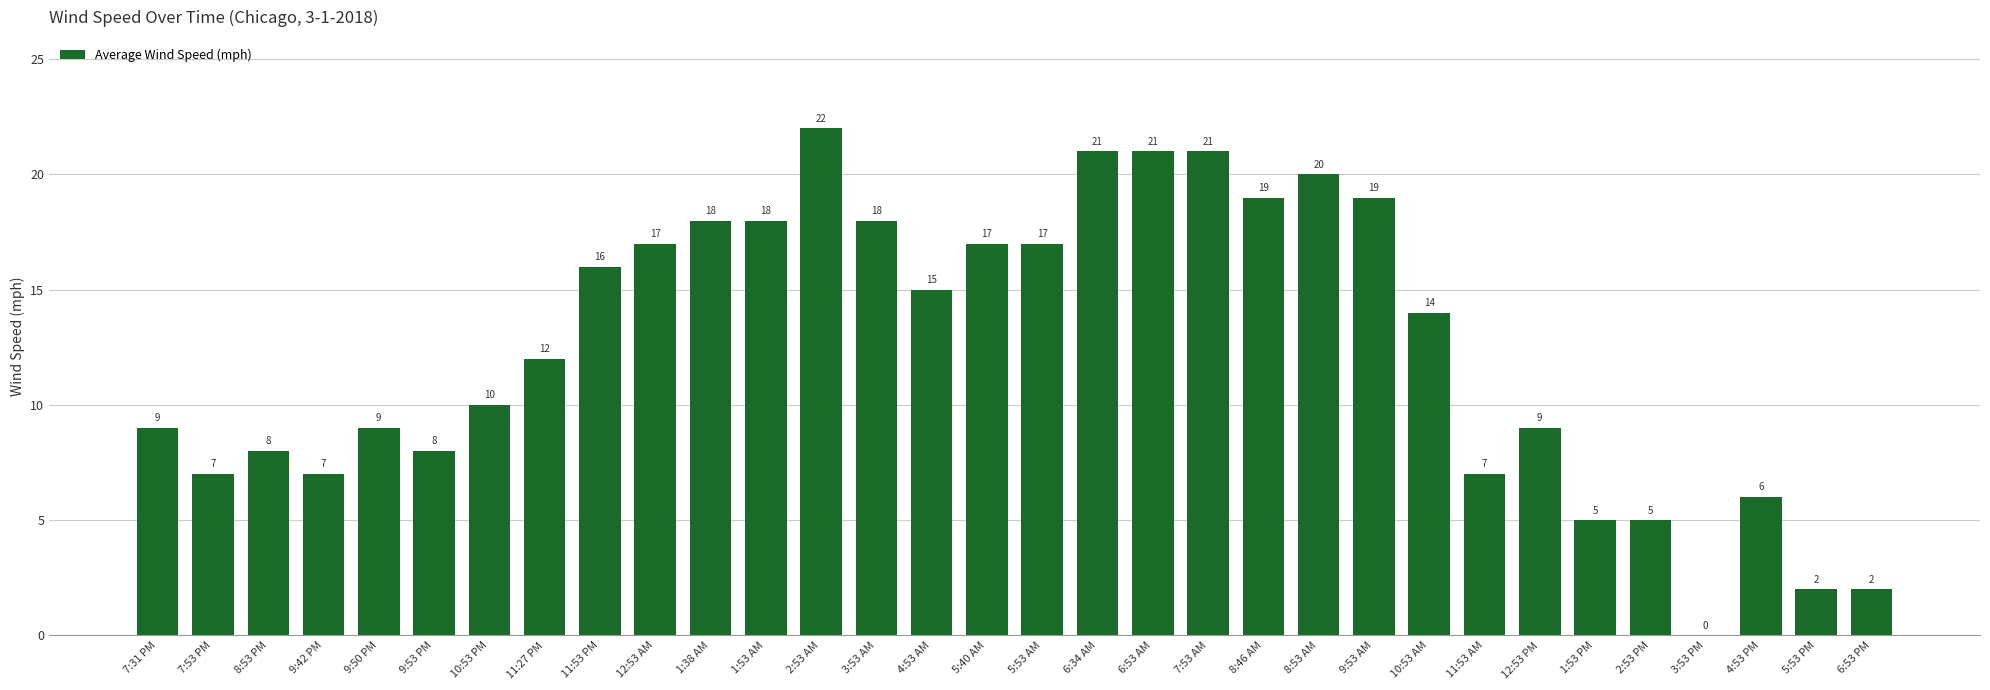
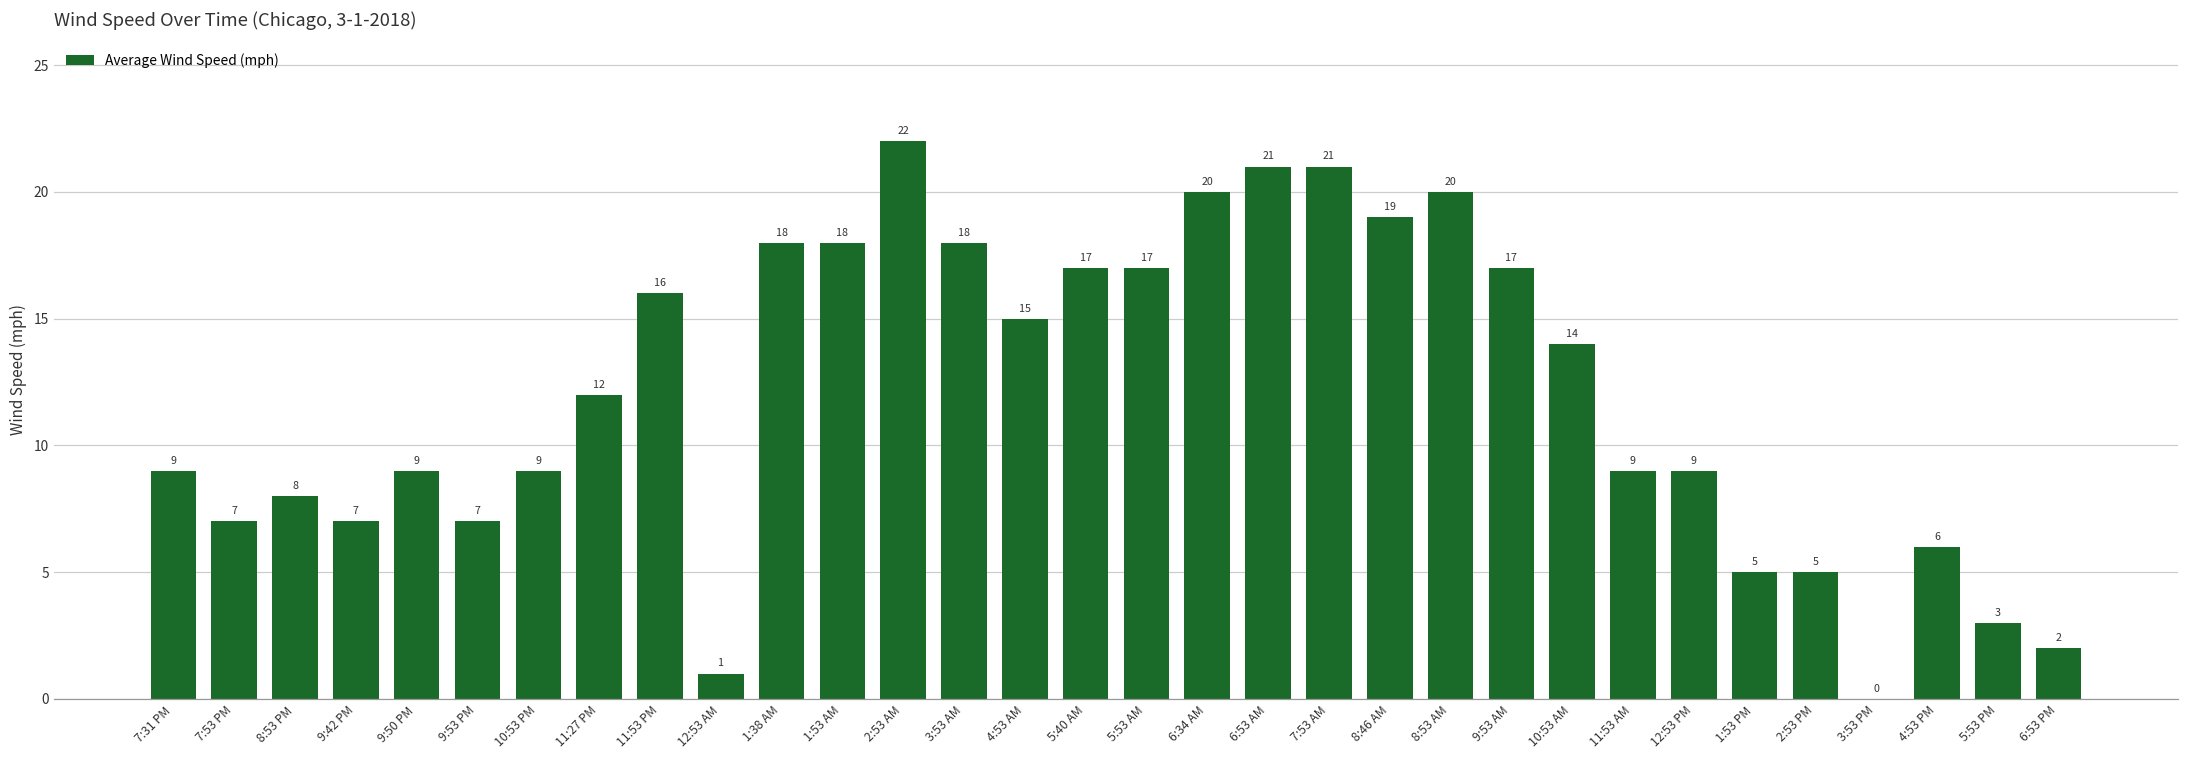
9:53 PM: 8 -> 7
10:53 PM: 10 -> 9
12:53 AM: 17 -> 1
6:34 AM: 21 -> 20
9:53 AM: 19 -> 17
11:53 AM: 7 -> 9
5:53 PM: 2 -> 3
